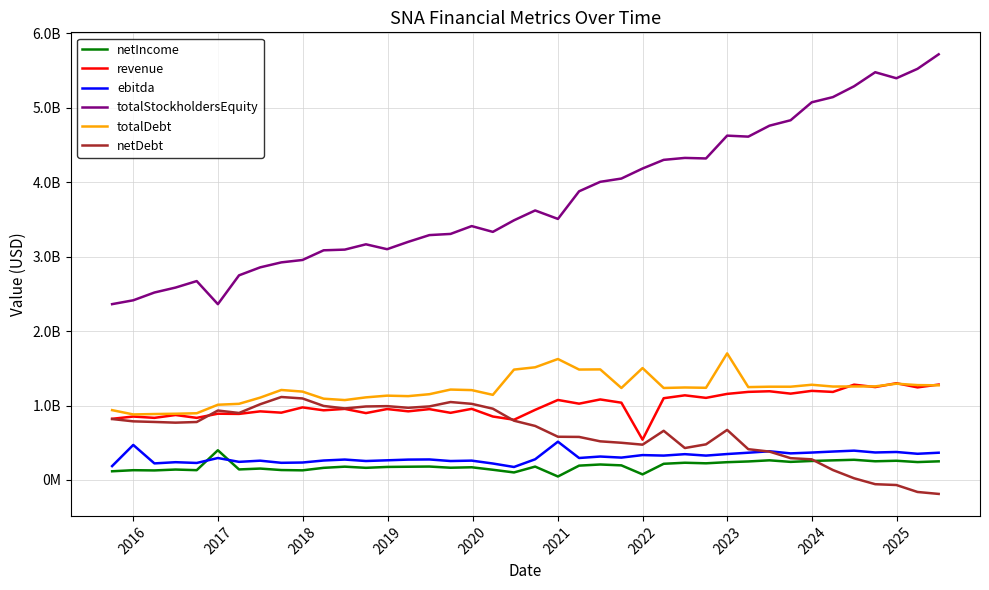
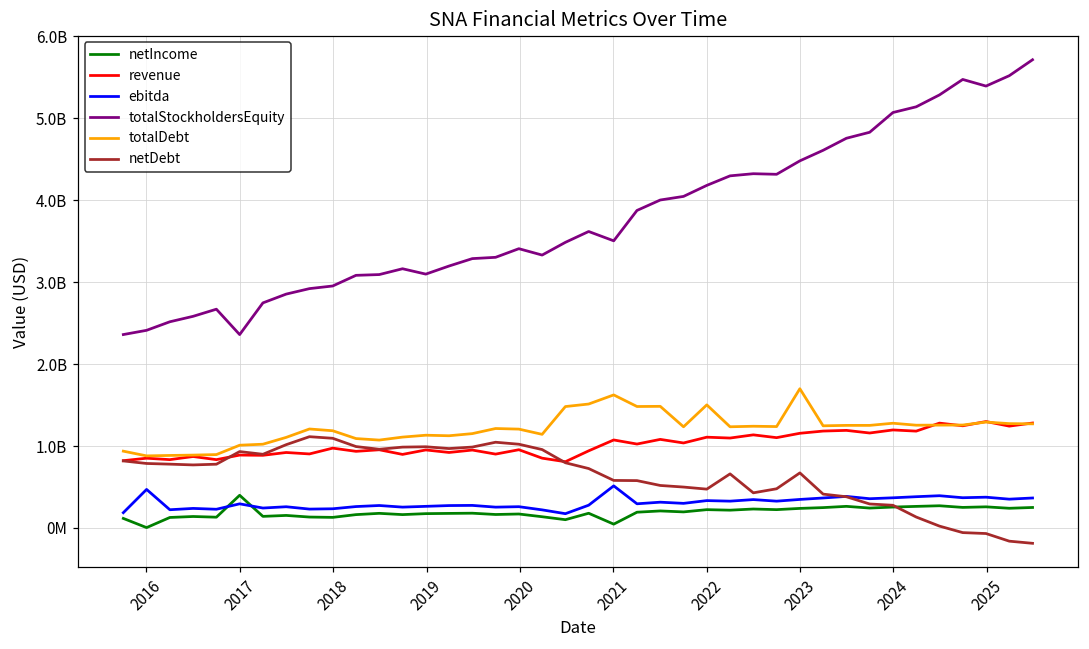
netIncome, 2016: 100000000 -> 0
netIncome, 2022: 100000000 -> 200000000
revenue, 2022: 500000000 -> 1100000000
totalStockholdersEquity, 2023: 4600000000 -> 4500000000
